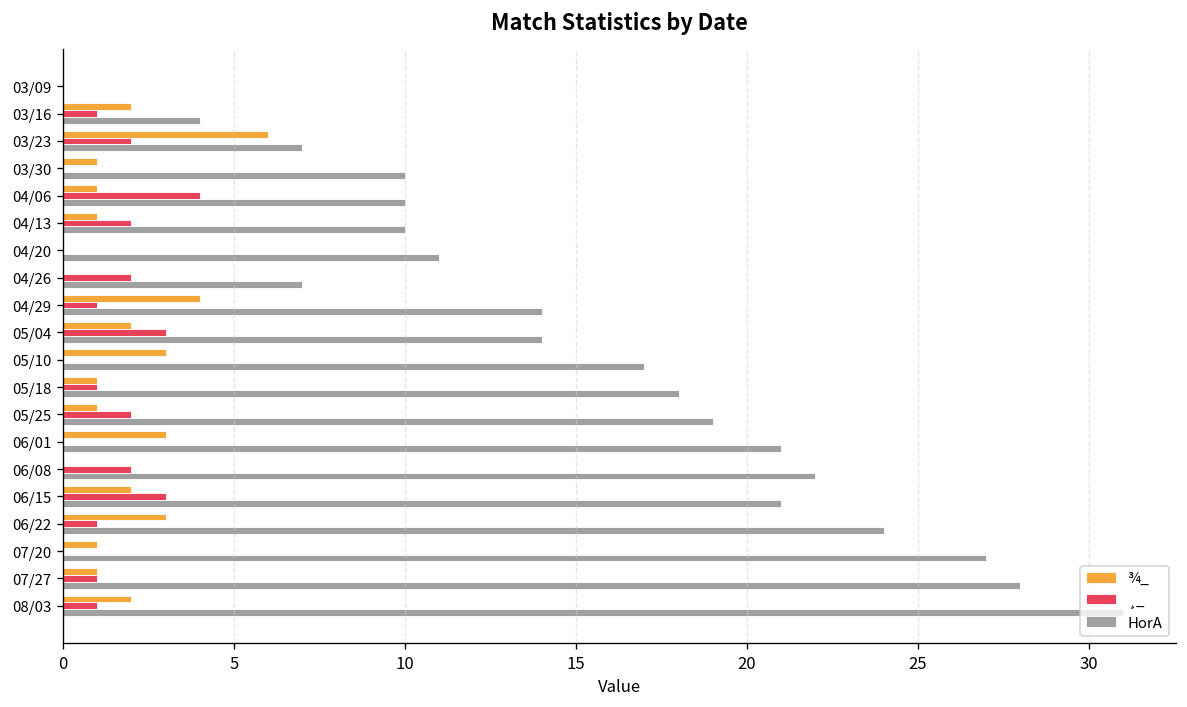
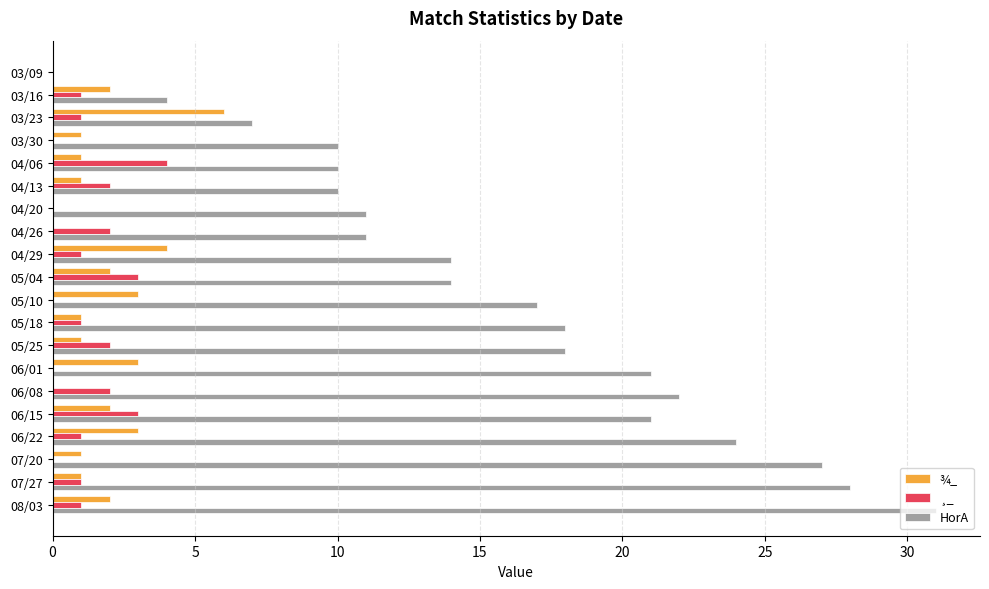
¸_, 03/23: 2 -> 1
HorA, 04/26: 7 -> 11
HorA, 05/25: 19 -> 18
